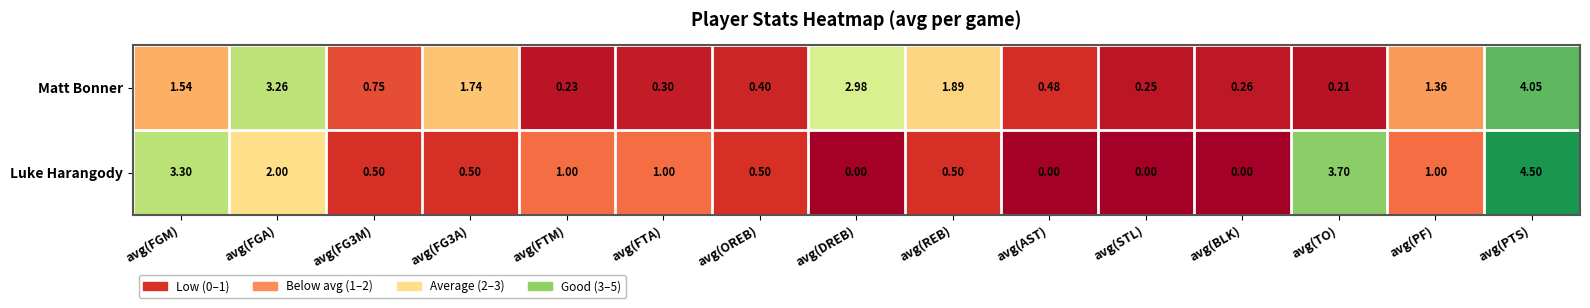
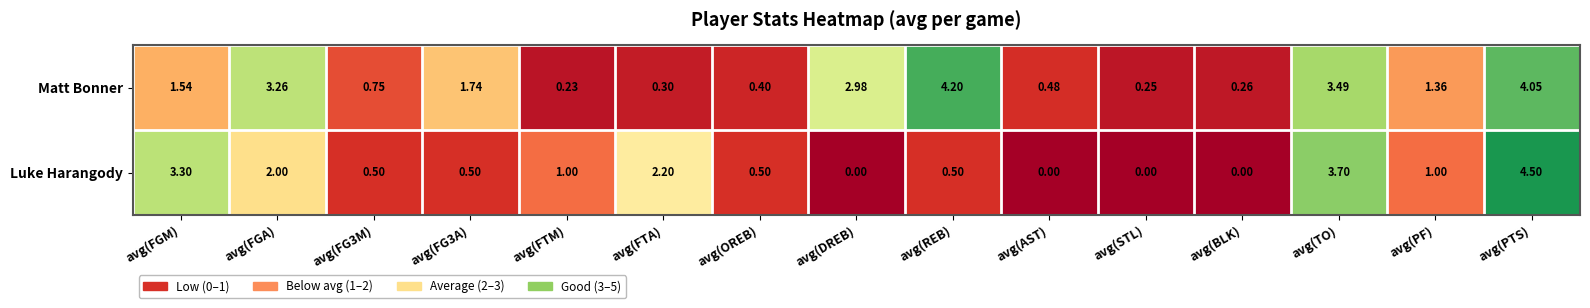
Matt Bonner, avg(REB): 1.89 -> 4.20
Matt Bonner, avg(TO): 0.21 -> 3.49
Luke Harangody, avg(FTA): 1.00 -> 2.20
